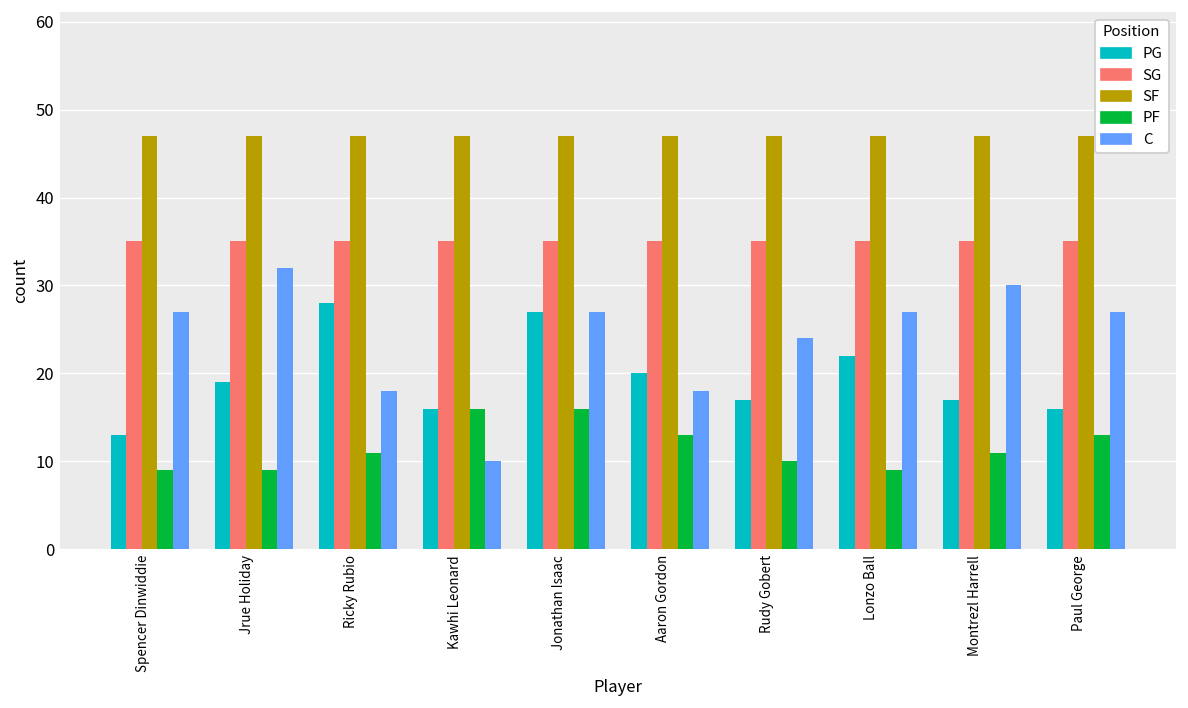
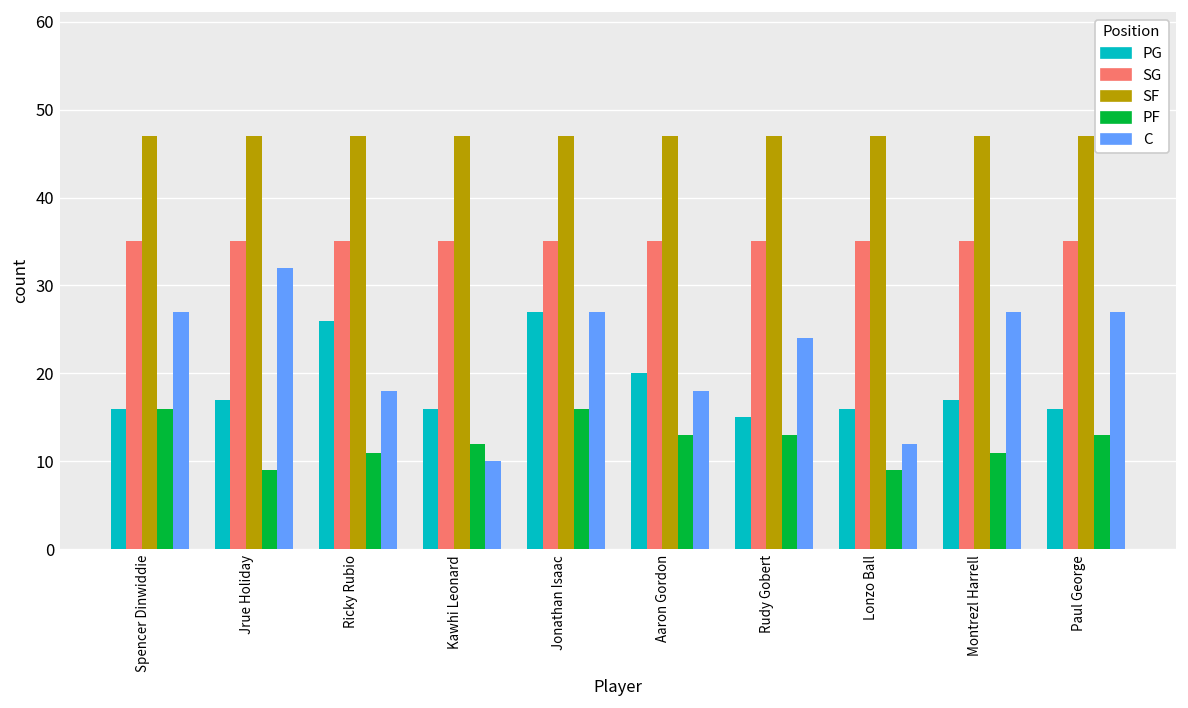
PG, Spencer Dinwiddie: 13 -> 16
PF, Spencer Dinwiddie: 9 -> 16
PG, Jrue Holiday: 19 -> 17
PG, Ricky Rubio: 28 -> 26
PF, Kawhi Leonard: 16 -> 12
PG, Rudy Gobert: 17 -> 15
PF, Rudy Gobert: 10 -> 13
PG, Lonzo Ball: 22 -> 16
C, Lonzo Ball: 27 -> 12
C, Montrezl Harrell: 30 -> 27
